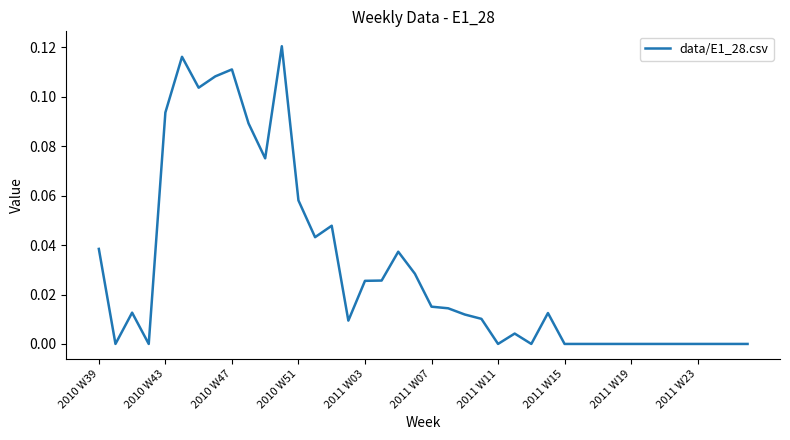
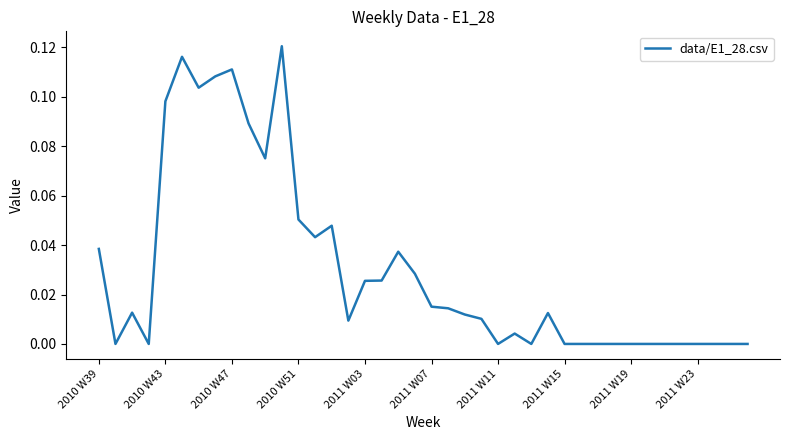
2010 W43: 0.094 -> 0.098
2010 W51: 0.058 -> 0.050
